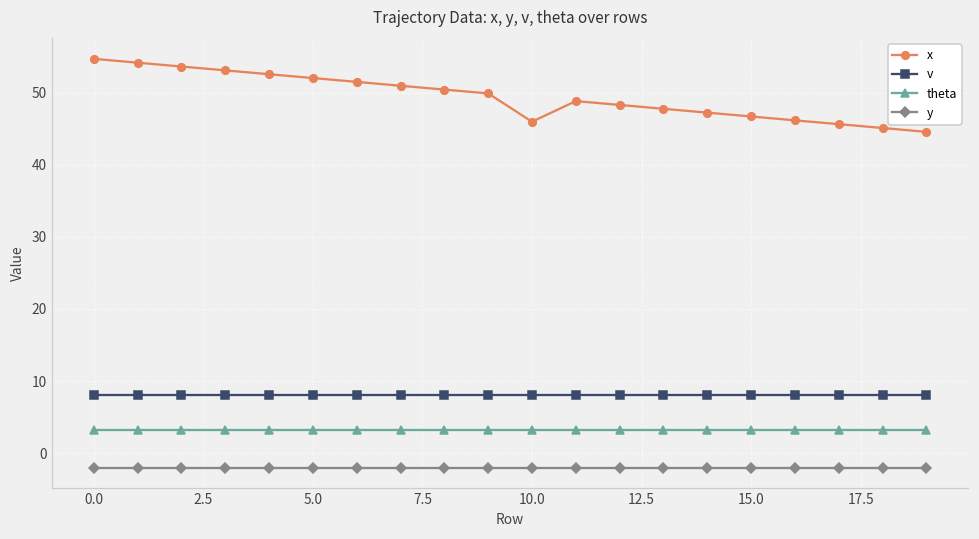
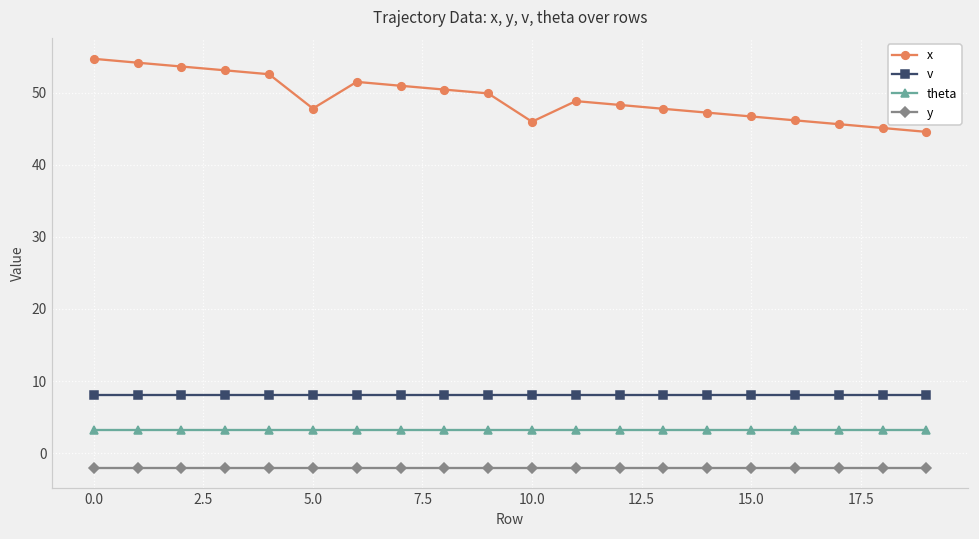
x, 5.0: 52 -> 48
